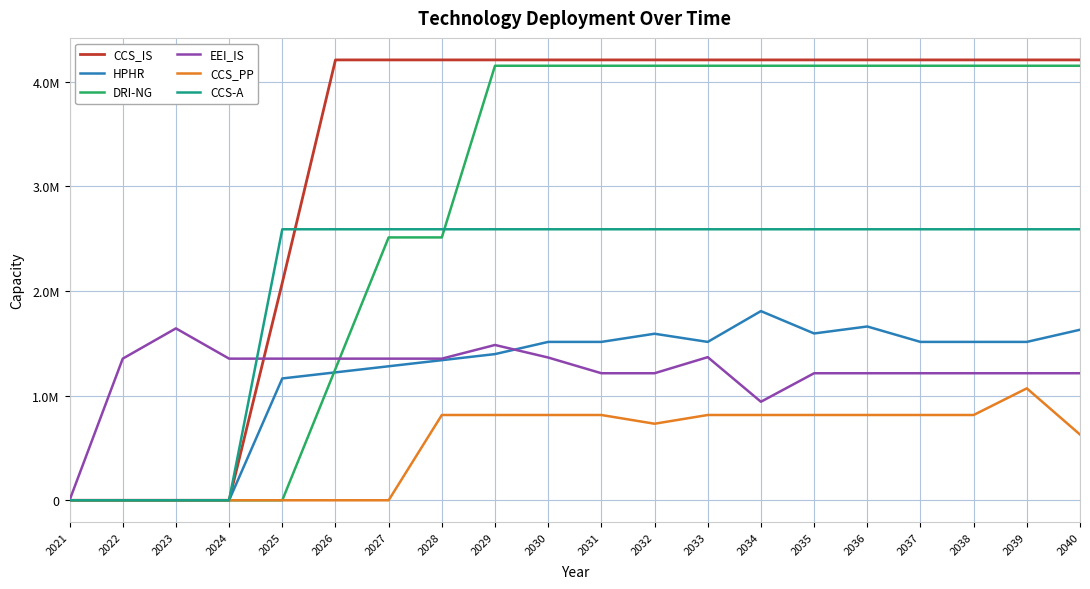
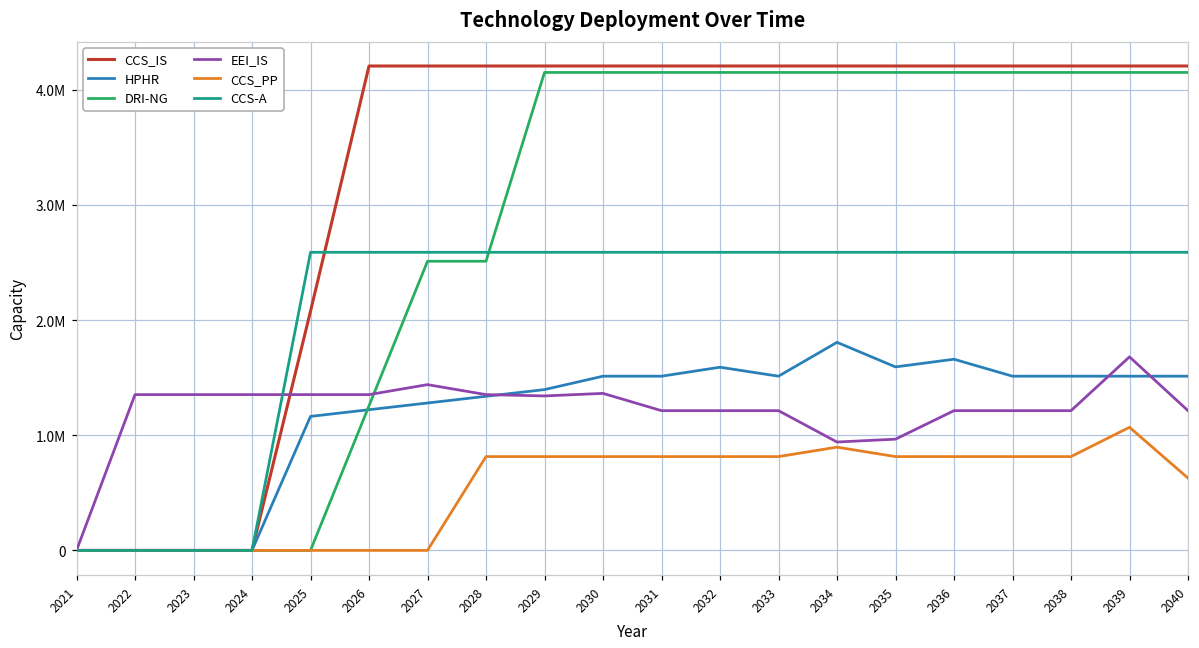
EEI_IS, 2023: 1640000 -> 1350000
EEI_IS, 2027: 1350000 -> 1440000
EEI_IS, 2029: 1480000 -> 1340000
CCS_PP, 2032: 730000 -> 810000
EEI_IS, 2033: 1370000 -> 1210000
CCS_PP, 2034: 810000 -> 900000
EEI_IS, 2035: 1210000 -> 970000
EEI_IS, 2039: 1210000 -> 1680000
HPHR, 2040: 1630000 -> 1510000
